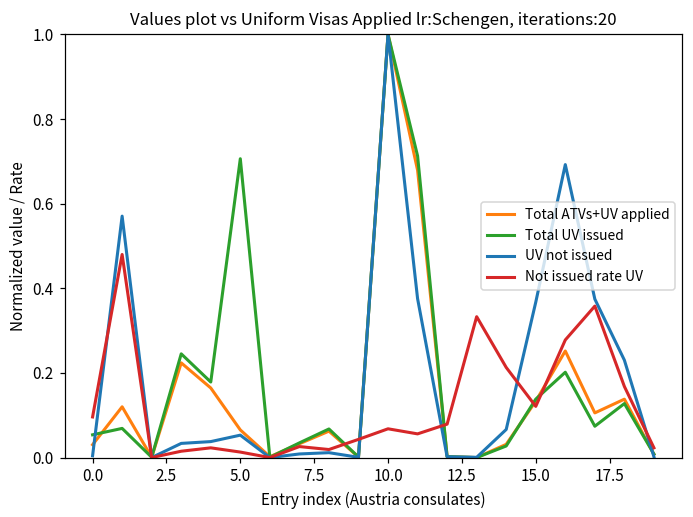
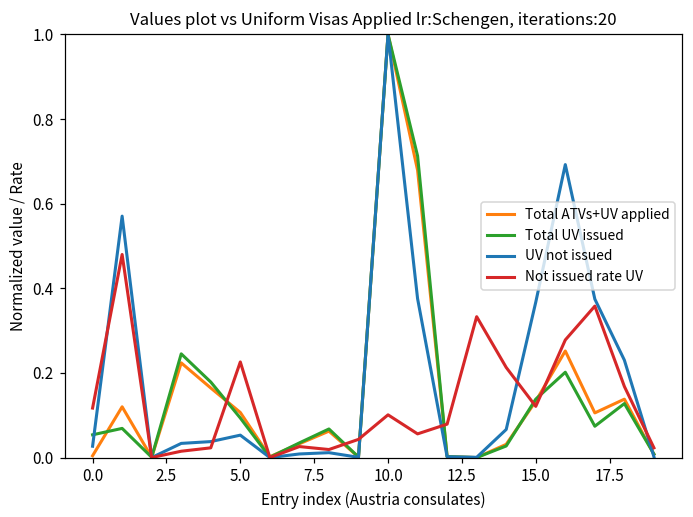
Total ATVs+UV applied, 0.0: 0.03 -> 0.00
UV not issued, 0.0: 0.00 -> 0.03
Not issued rate UV, 0.0: 0.10 -> 0.12
Total ATVs+UV applied, 5.0: 0.07 -> 0.11
Total UV issued, 5.0: 0.71 -> 0.09
Not issued rate UV, 5.0: 0.01 -> 0.23
Not issued rate UV, 10.0: 0.07 -> 0.10
